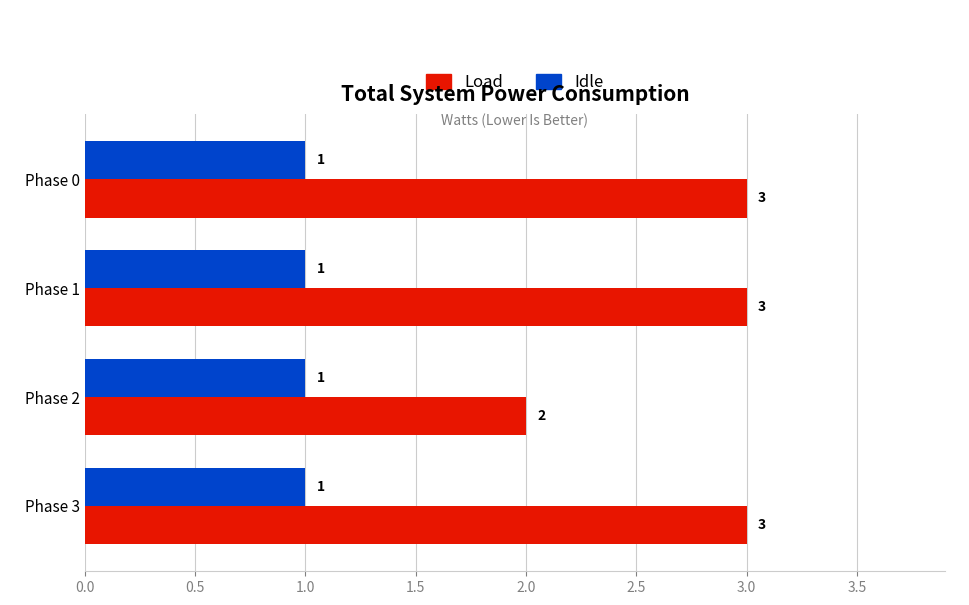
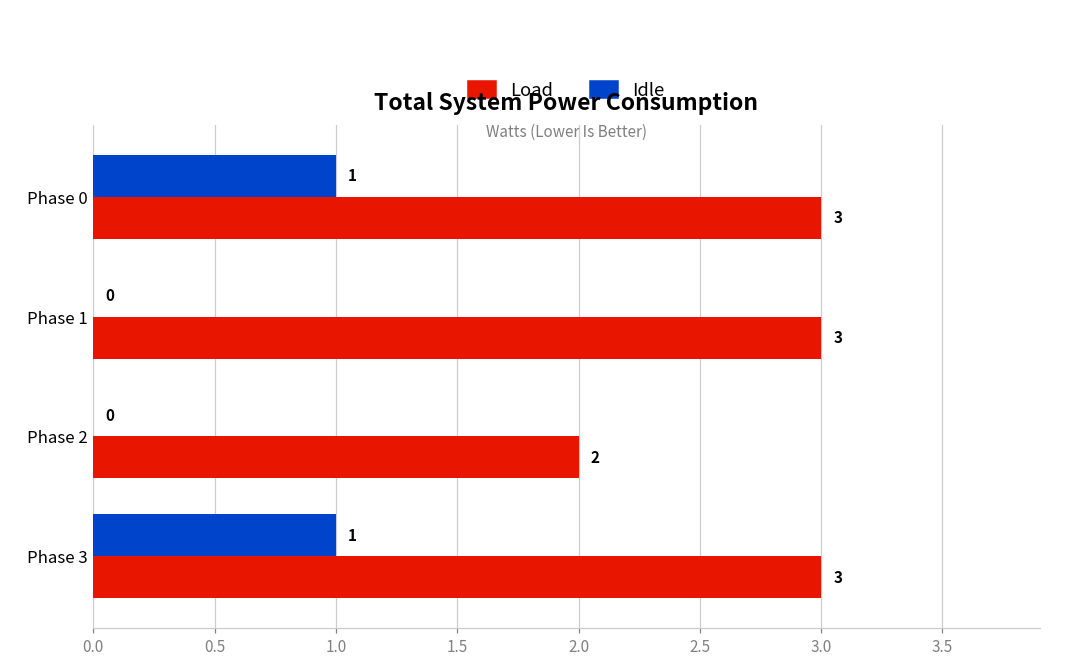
Idle, Phase 1: 1 -> 0
Idle, Phase 2: 1 -> 0
